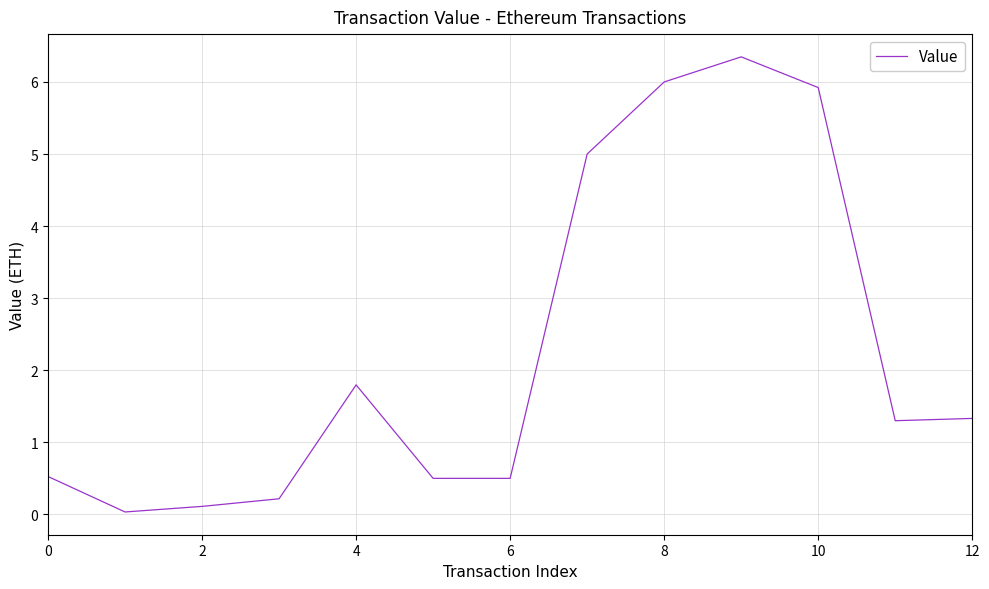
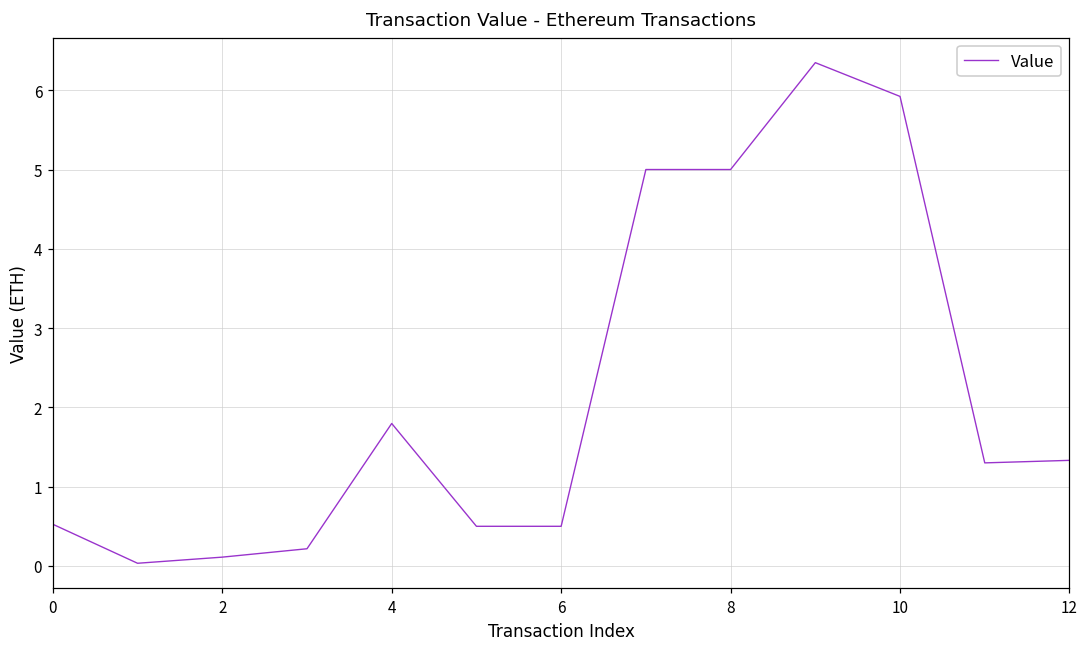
8: 6 -> 5
